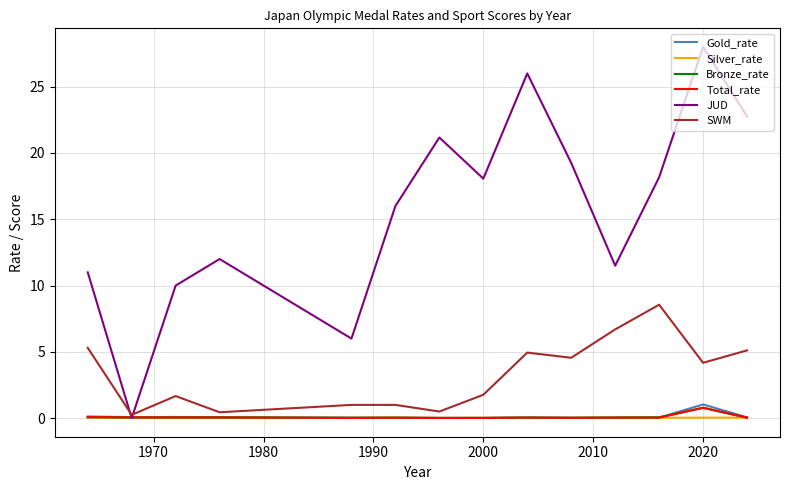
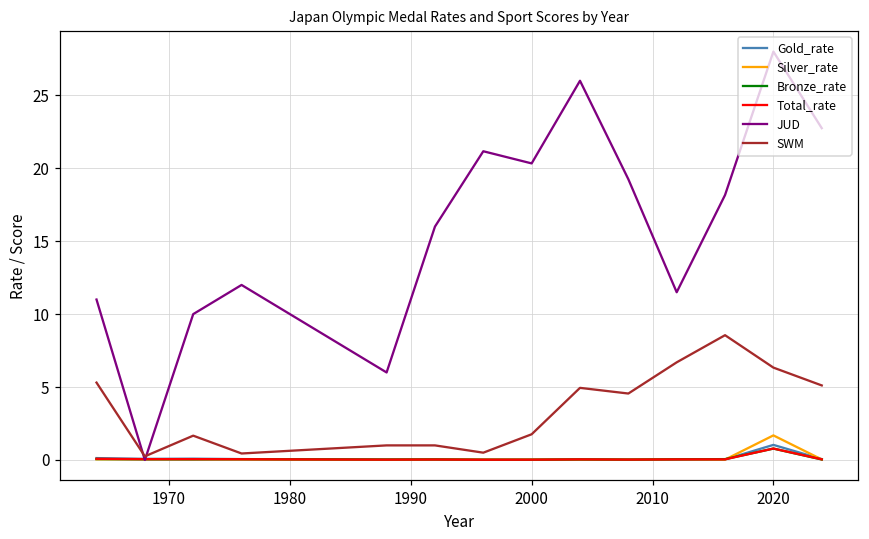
JUD, 2000: 18.1 -> 20.3
Silver_rate, 2020: 0.0 -> 1.7
SWM, 2020: 4.2 -> 6.3
